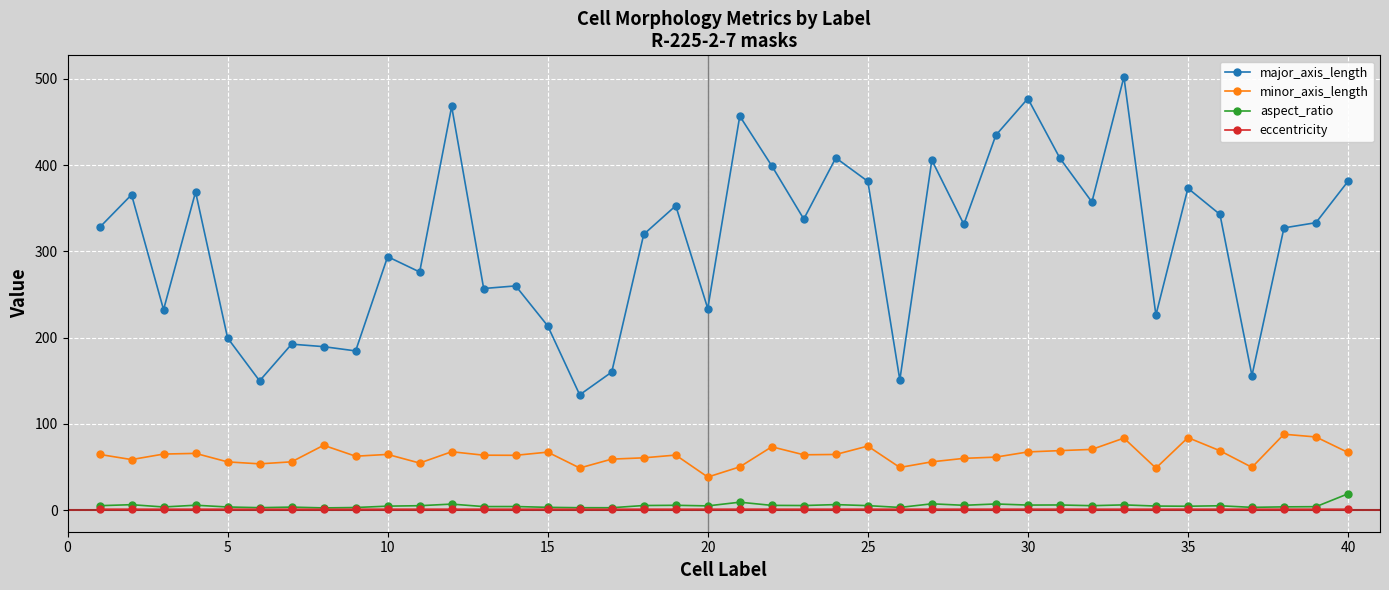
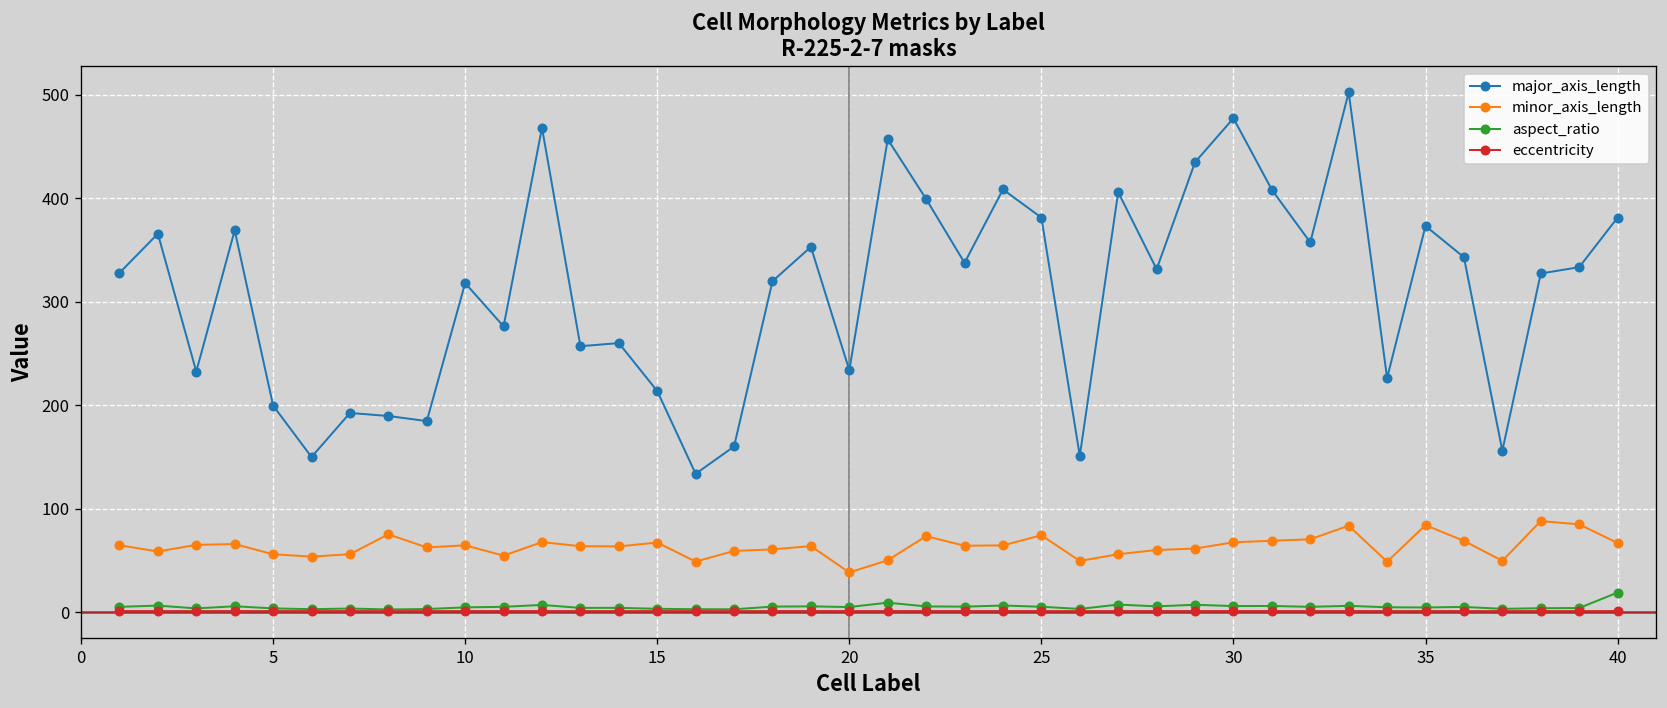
major_axis_length, 10: 290 -> 320
